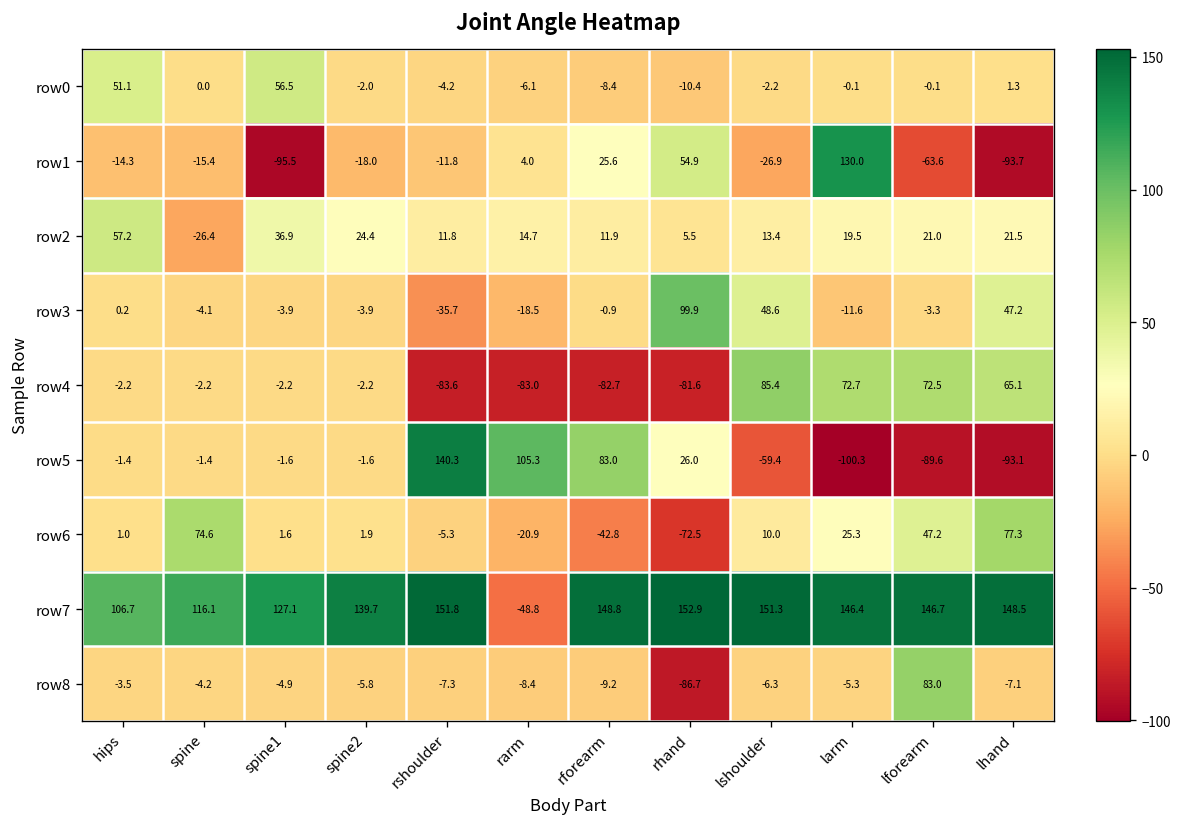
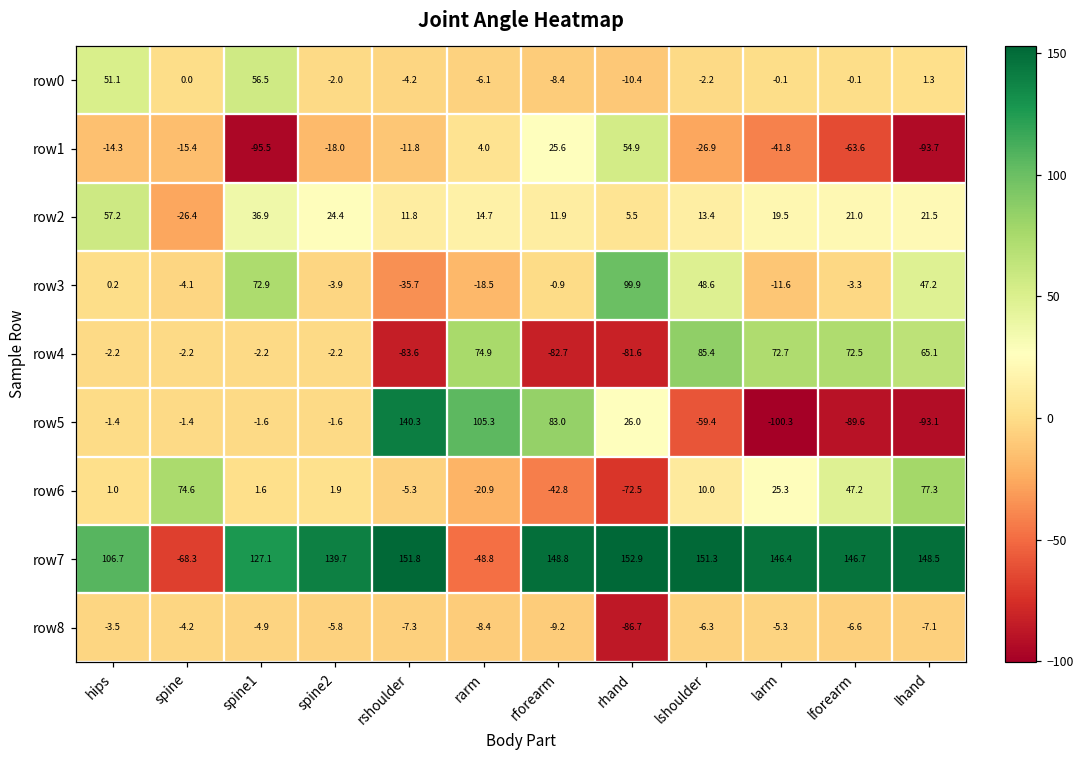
row1, larm: 130.0 -> -41.8
row3, spine1: -3.9 -> 72.9
row4, rarm: -83.0 -> 74.9
row7, spine: 116.1 -> -68.3
row8, lforearm: 83.0 -> -6.6
